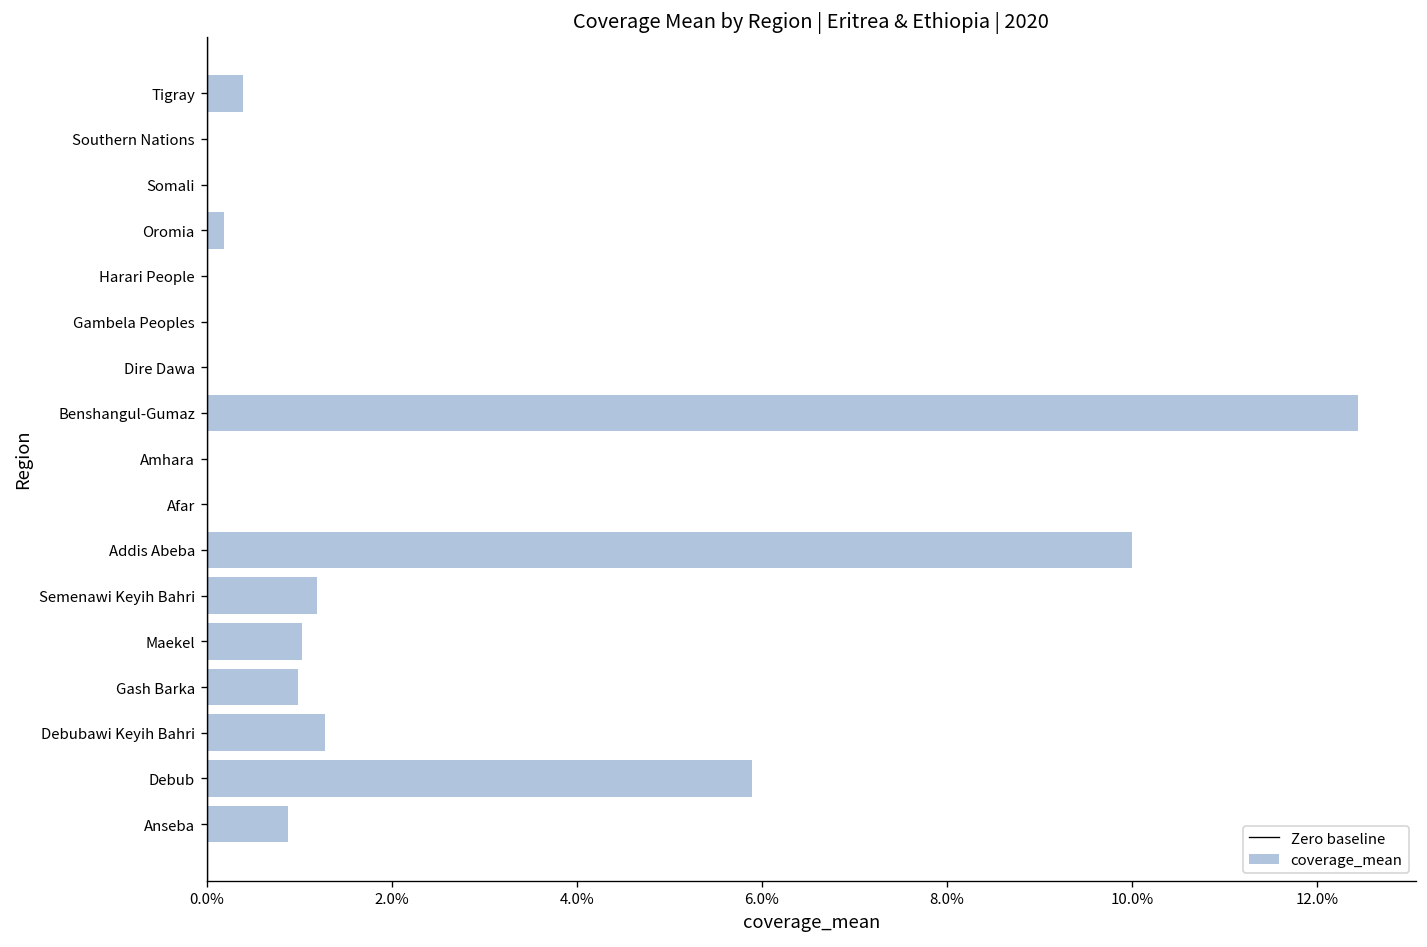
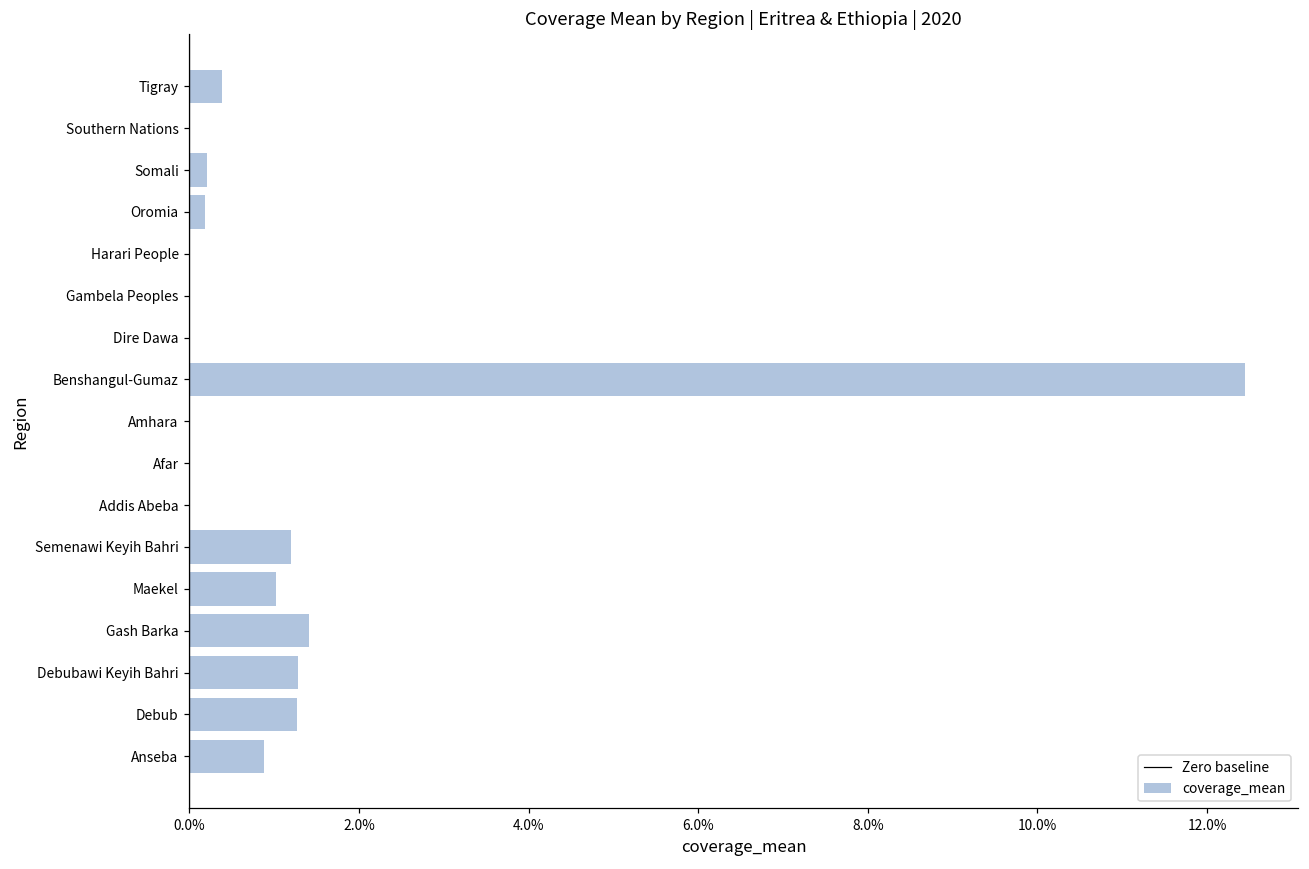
Somali: 0.0% -> 0.2%
Addis Abeba: 10.0% -> 0.0%
Gash Barka: 1.0% -> 1.4%
Debub: 5.9% -> 1.3%
